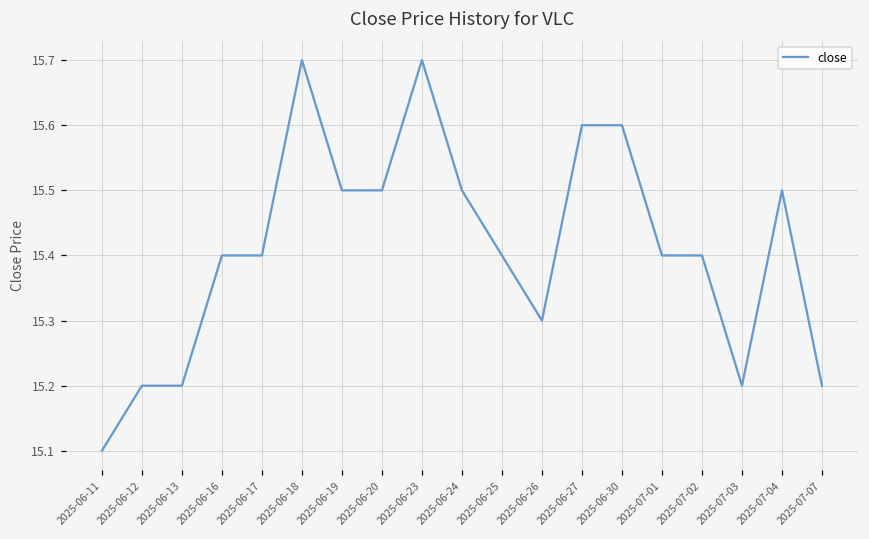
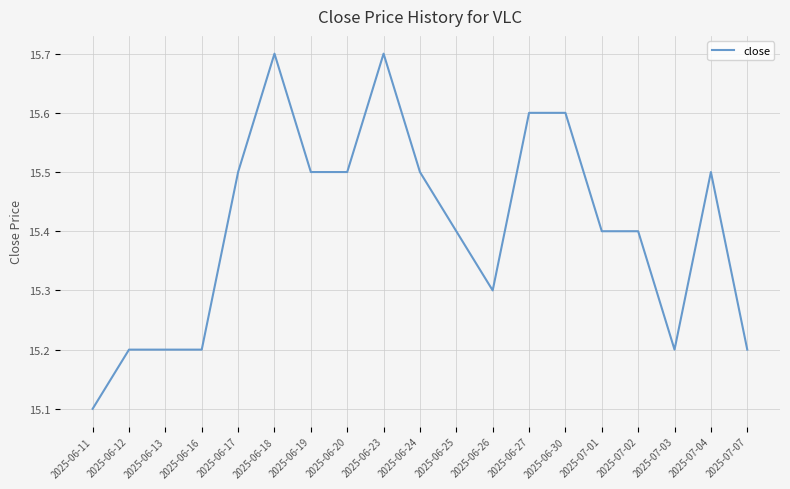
2025-06-16: 15.4 -> 15.2
2025-06-17: 15.4 -> 15.5
